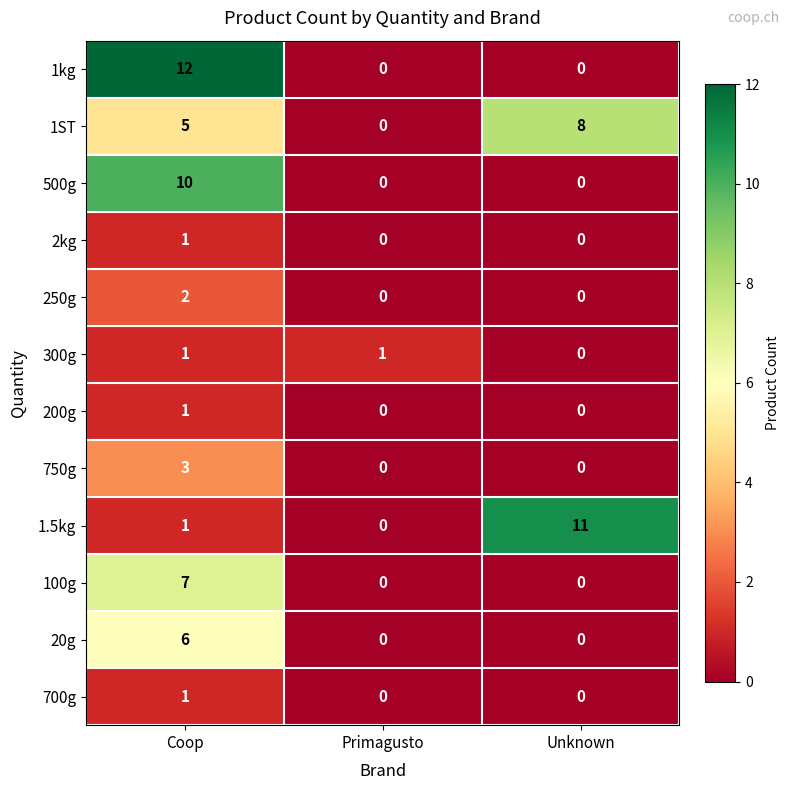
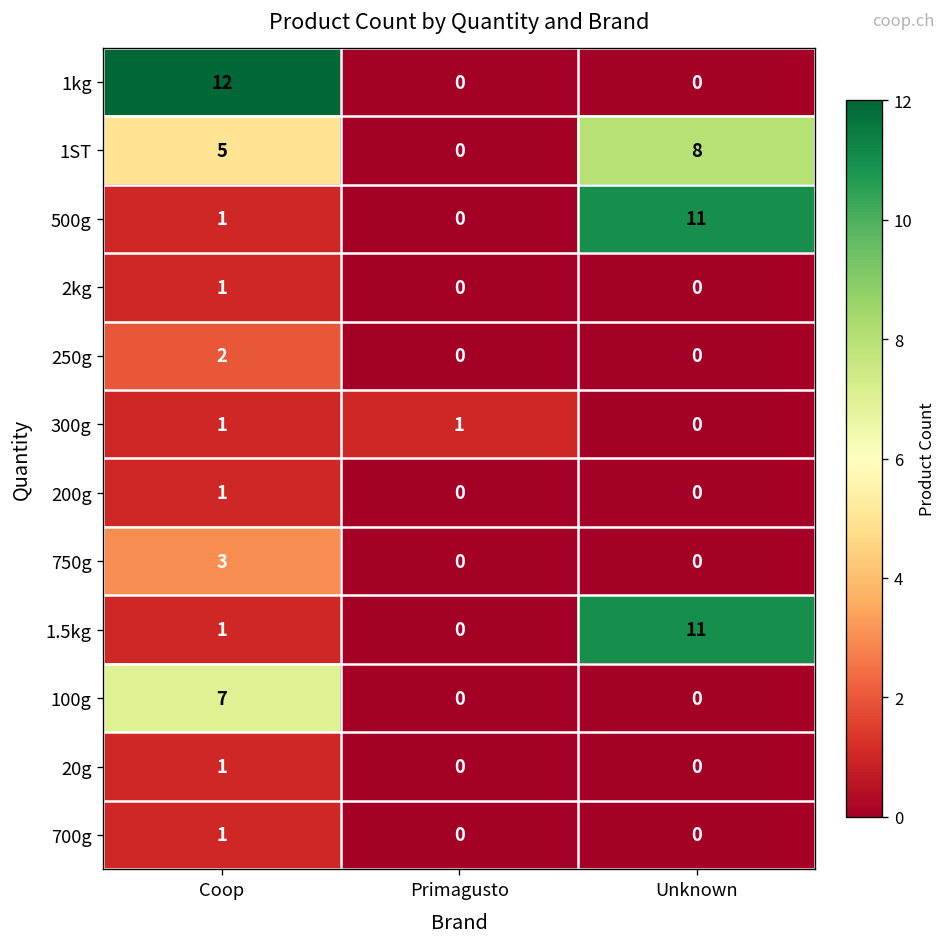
500g, Coop: 10 -> 1
500g, Unknown: 0 -> 11
20g, Coop: 6 -> 1
